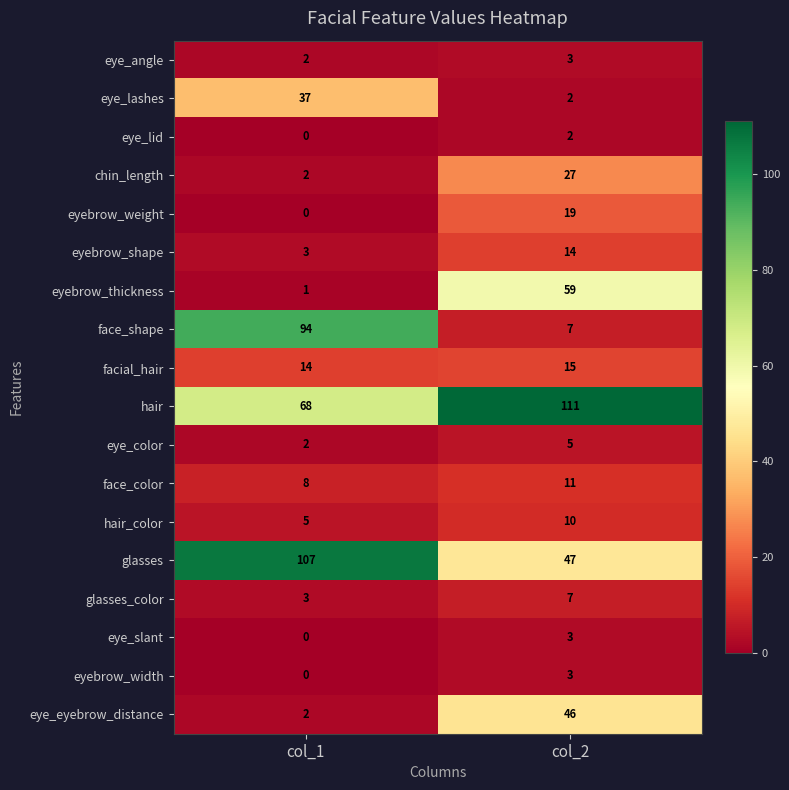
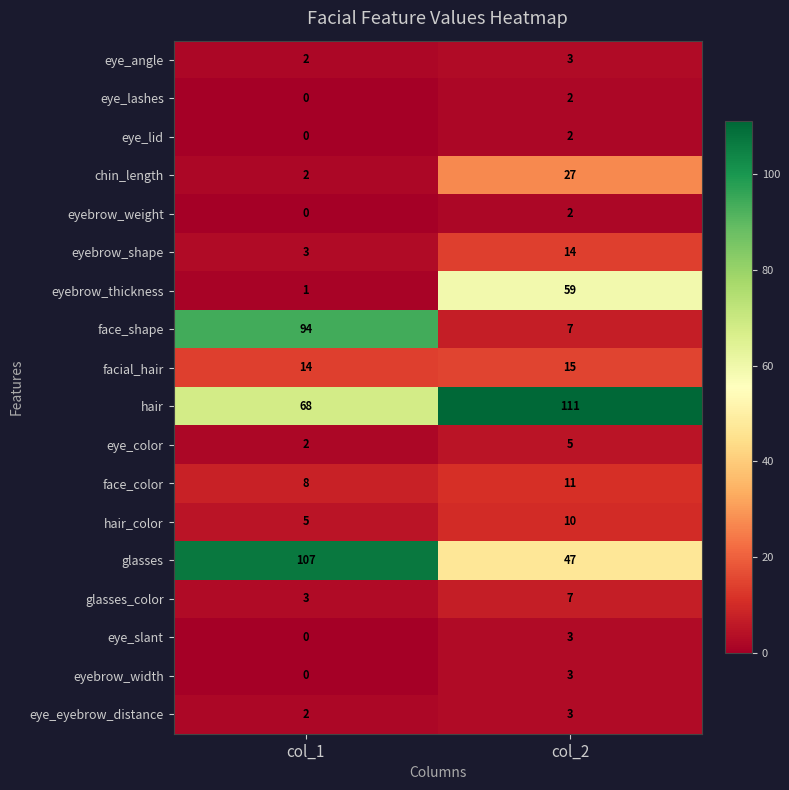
eye_lashes, col_1: 37 -> 0
eyebrow_weight, col_2: 19 -> 2
eye_eyebrow_distance, col_2: 46 -> 3
